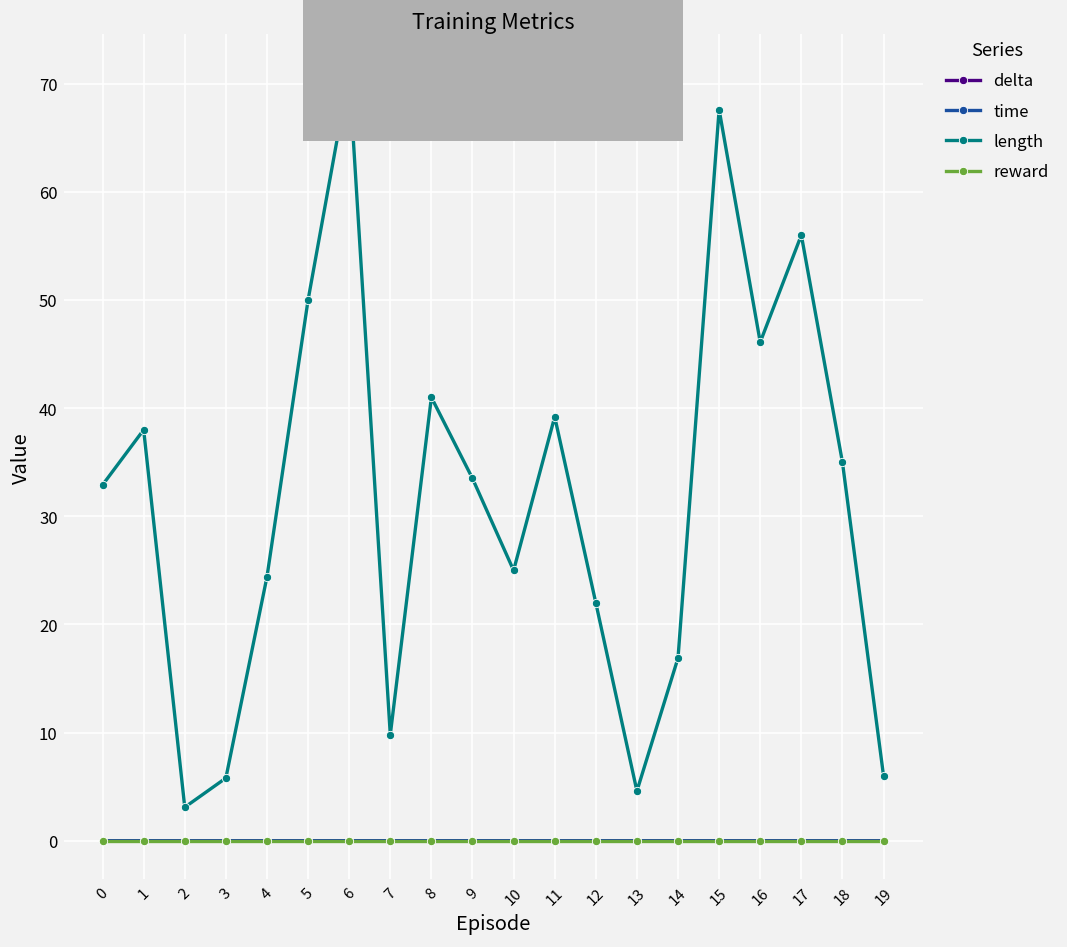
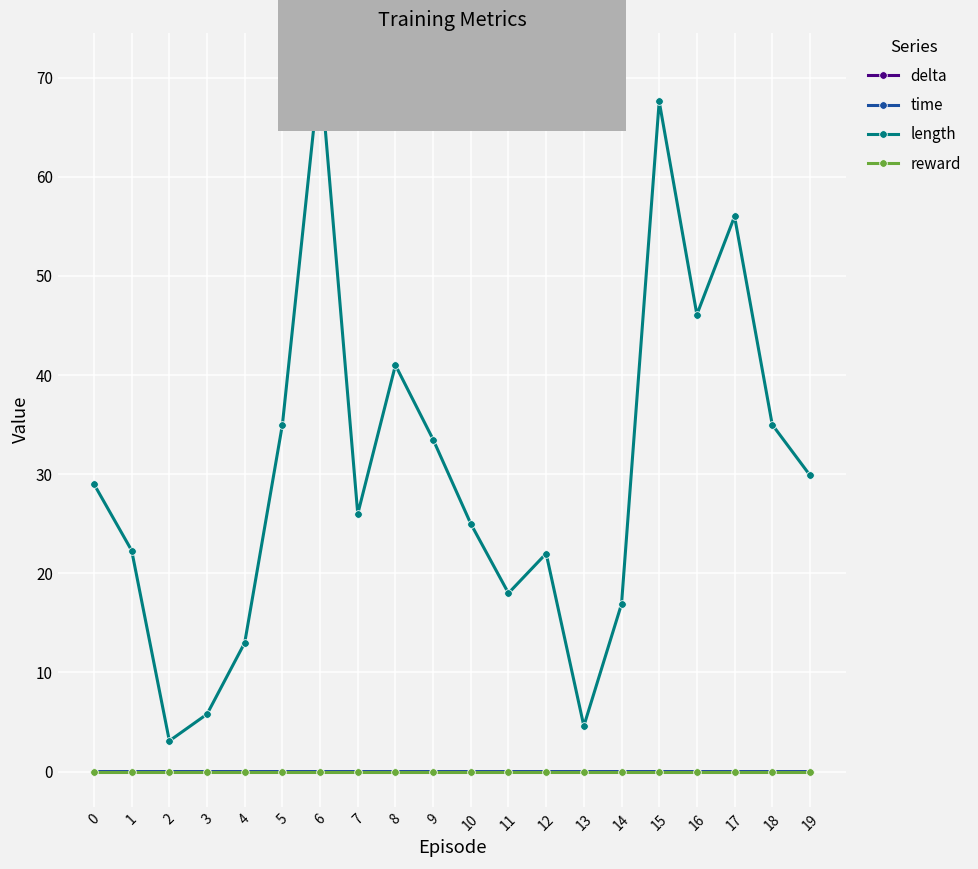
length, 0: 33 -> 29
length, 1: 38 -> 22
length, 4: 24 -> 13
length, 5: 50 -> 35
length, 7: 10 -> 26
length, 11: 39 -> 18
length, 19: 6 -> 30
